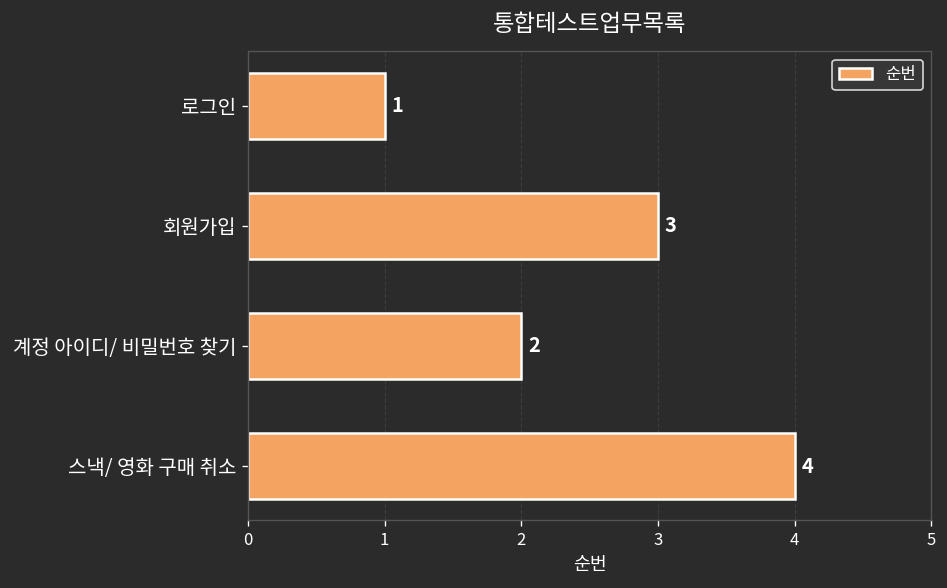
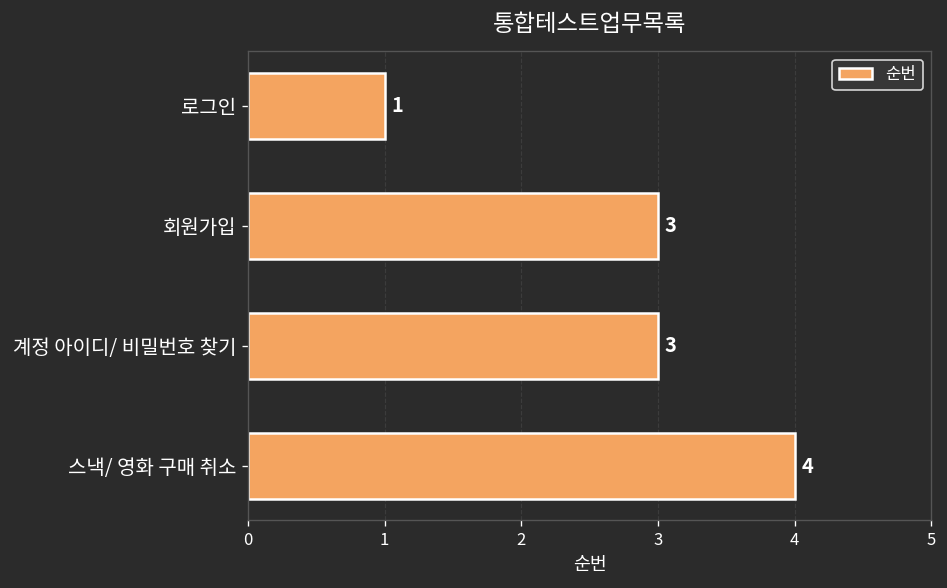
계정 아이디/ 비밀번호 찾기: 2 -> 3
